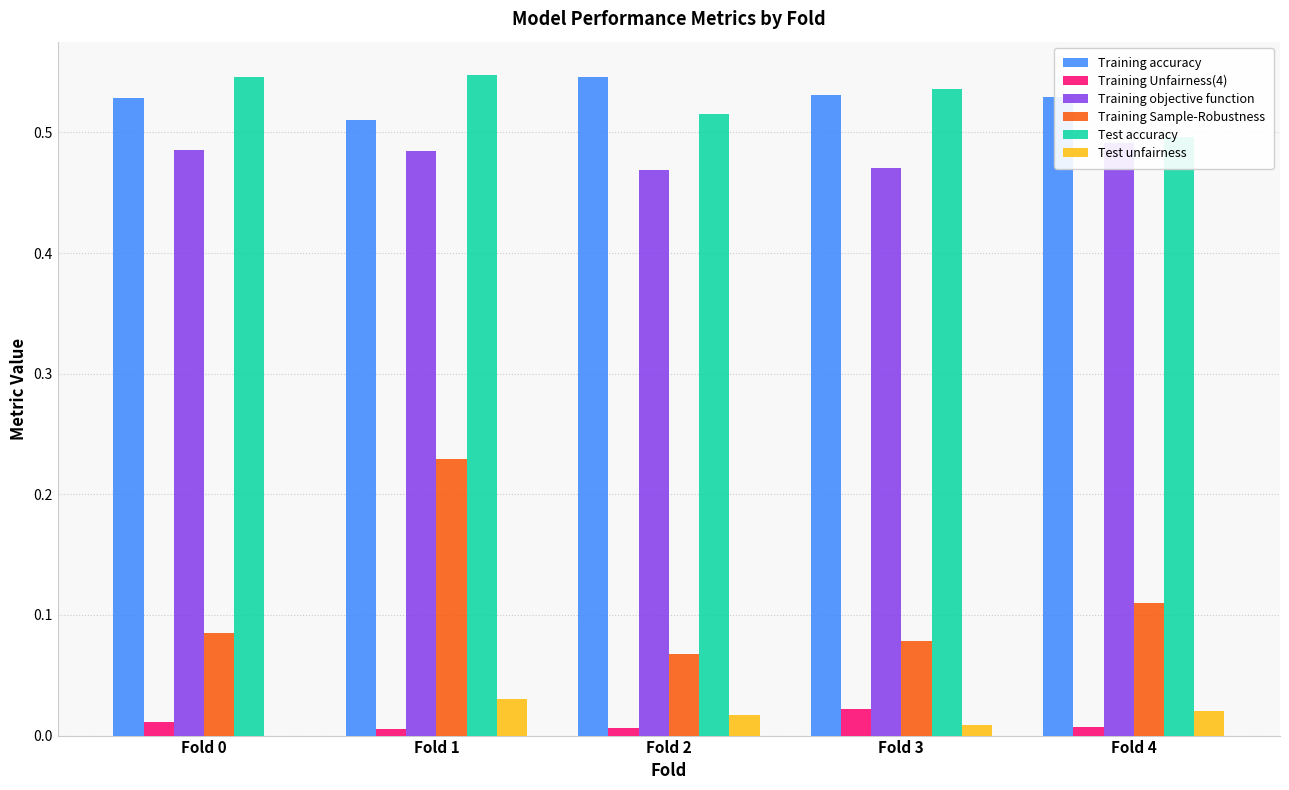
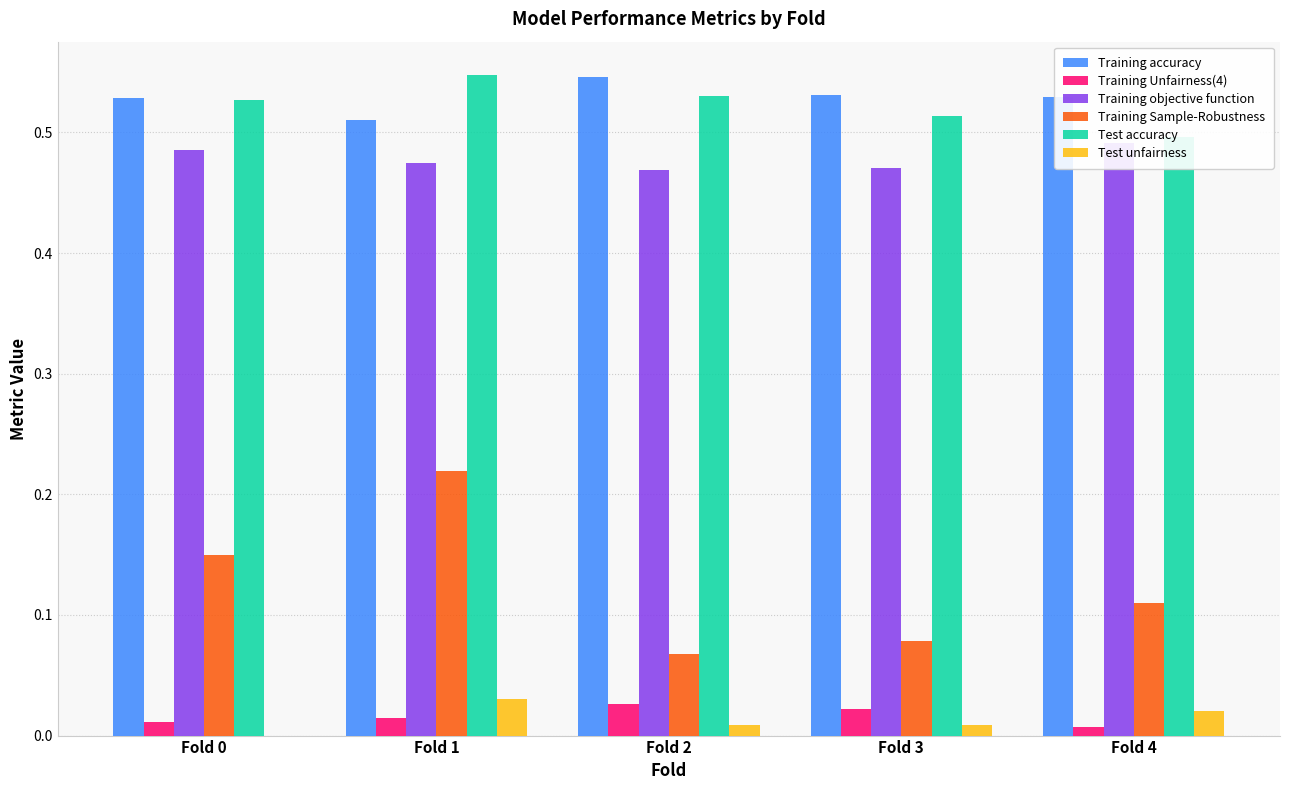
Training Sample-Robustness, Fold 0: 0.085 -> 0.150
Test accuracy, Fold 0: 0.546 -> 0.527
Training Unfairness(4), Fold 1: 0.005 -> 0.015
Training objective function, Fold 1: 0.485 -> 0.474
Training Sample-Robustness, Fold 1: 0.229 -> 0.220
Training Unfairness(4), Fold 2: 0.006 -> 0.026
Test accuracy, Fold 2: 0.516 -> 0.530
Test unfairness, Fold 2: 0.017 -> 0.009
Test accuracy, Fold 3: 0.536 -> 0.514
